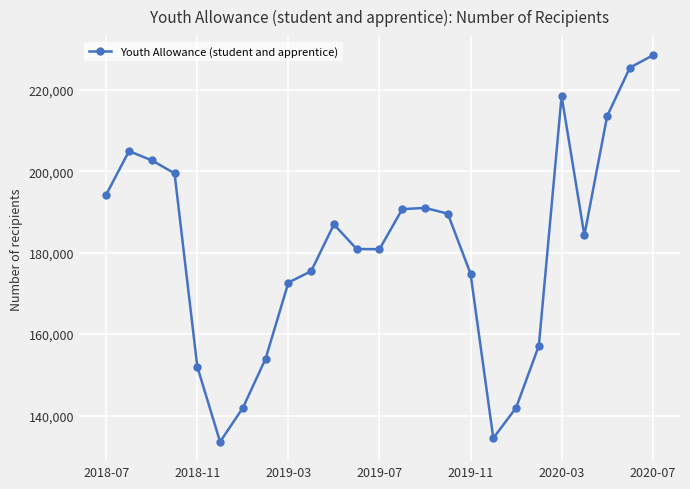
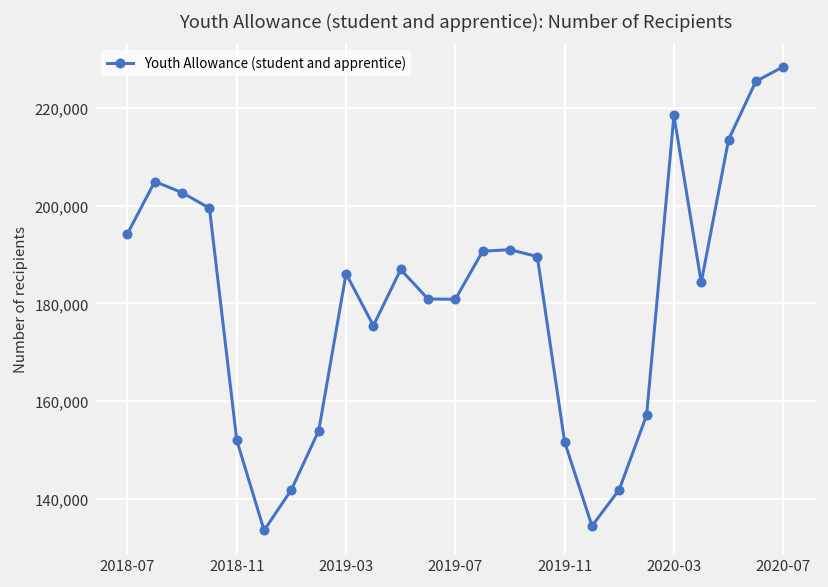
2019-03: 173,000 -> 186,000
2019-11: 175,000 -> 152,000
